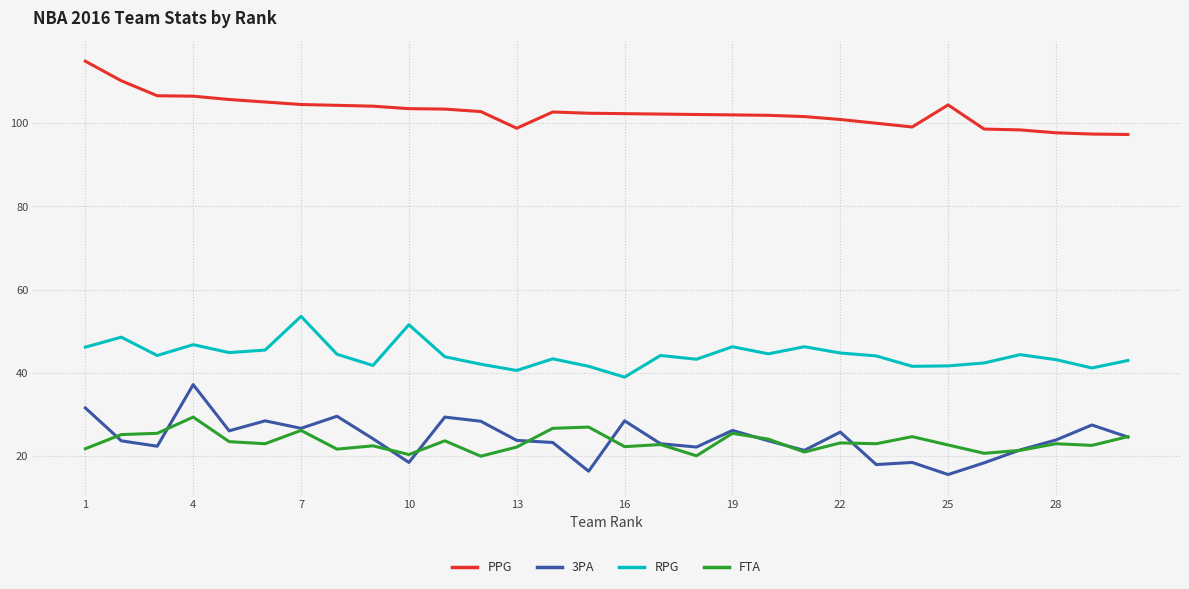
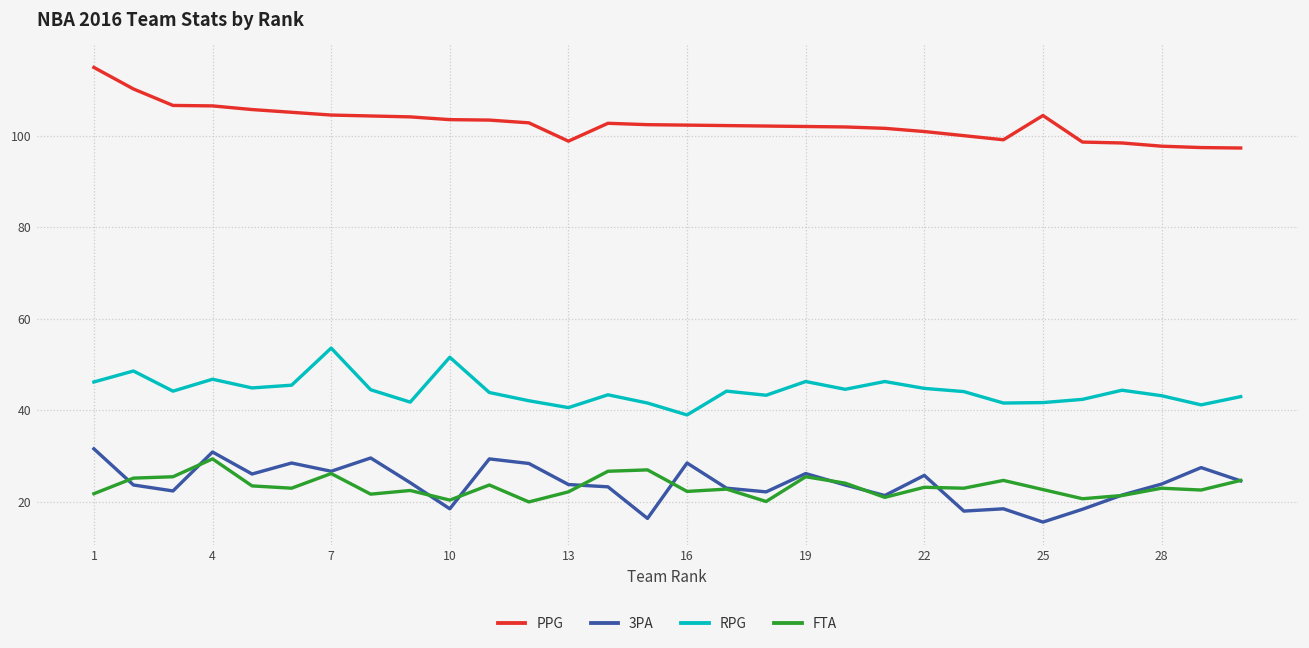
3PA, 4: 37 -> 31
